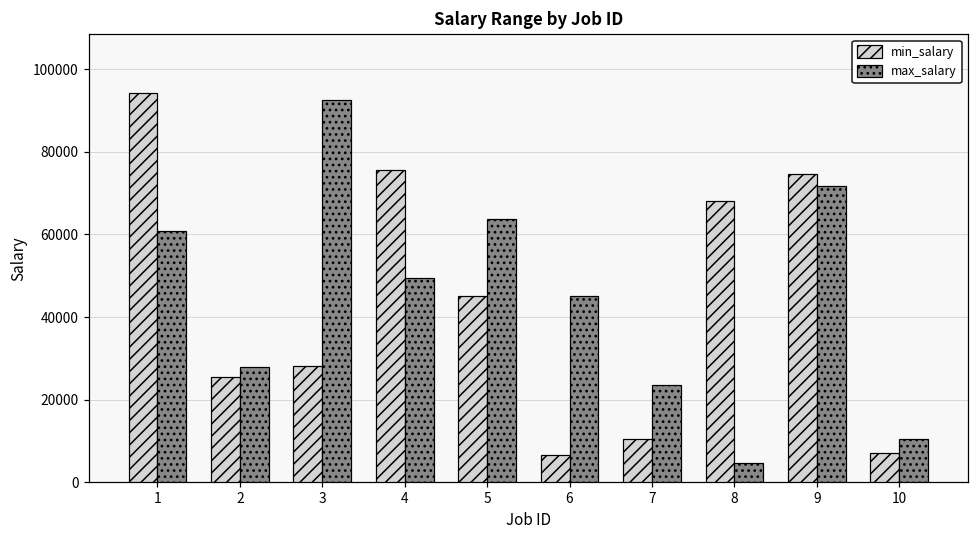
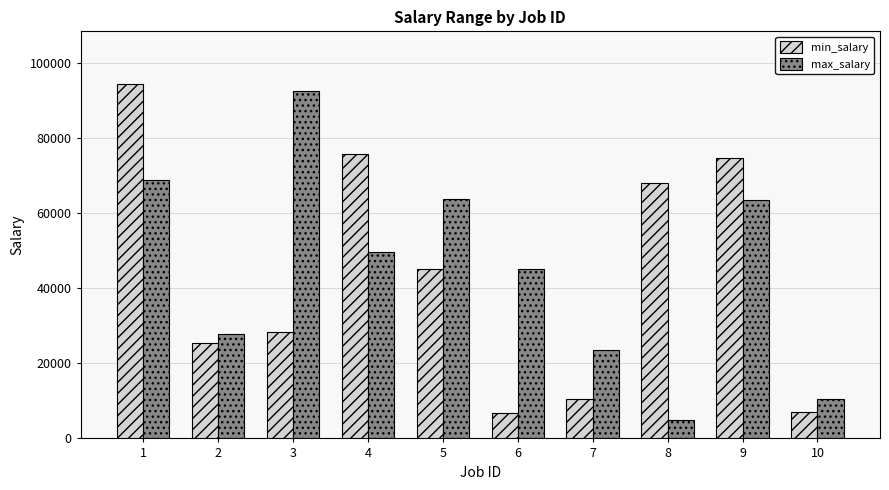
max_salary, 1: 61000 -> 69000
max_salary, 9: 72000 -> 64000
